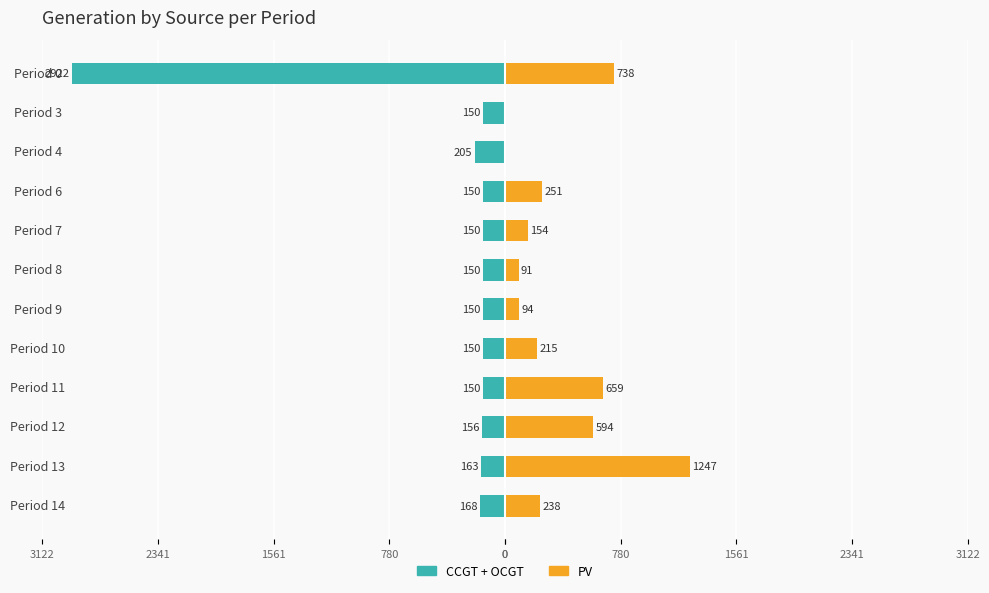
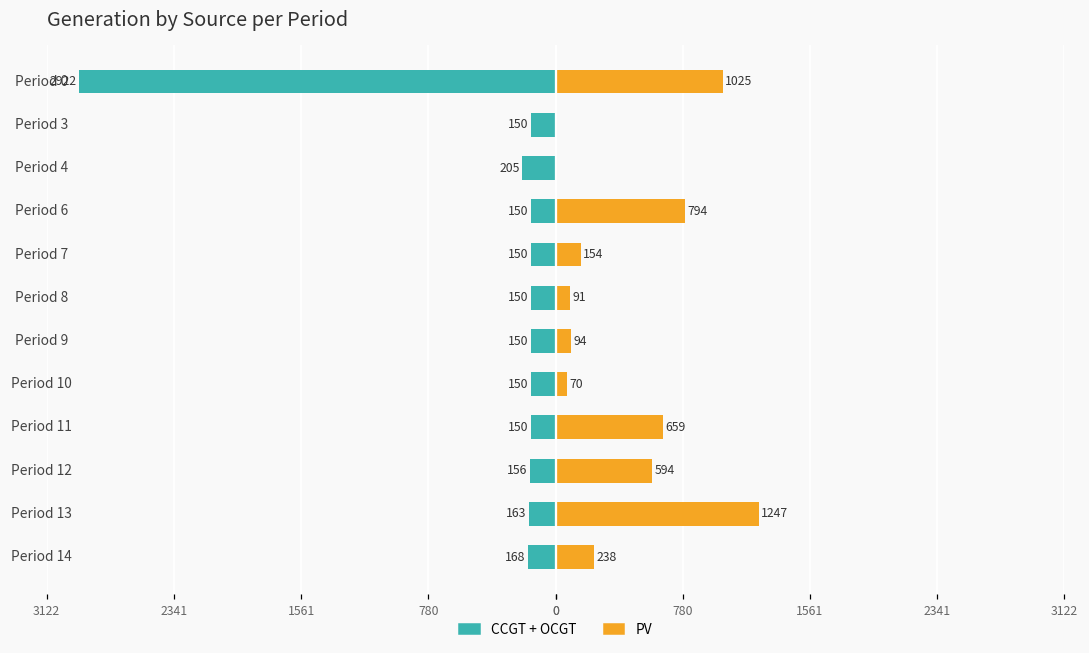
PV, Period 0: 738 -> 1025
PV, Period 6: 251 -> 794
PV, Period 10: 215 -> 70
